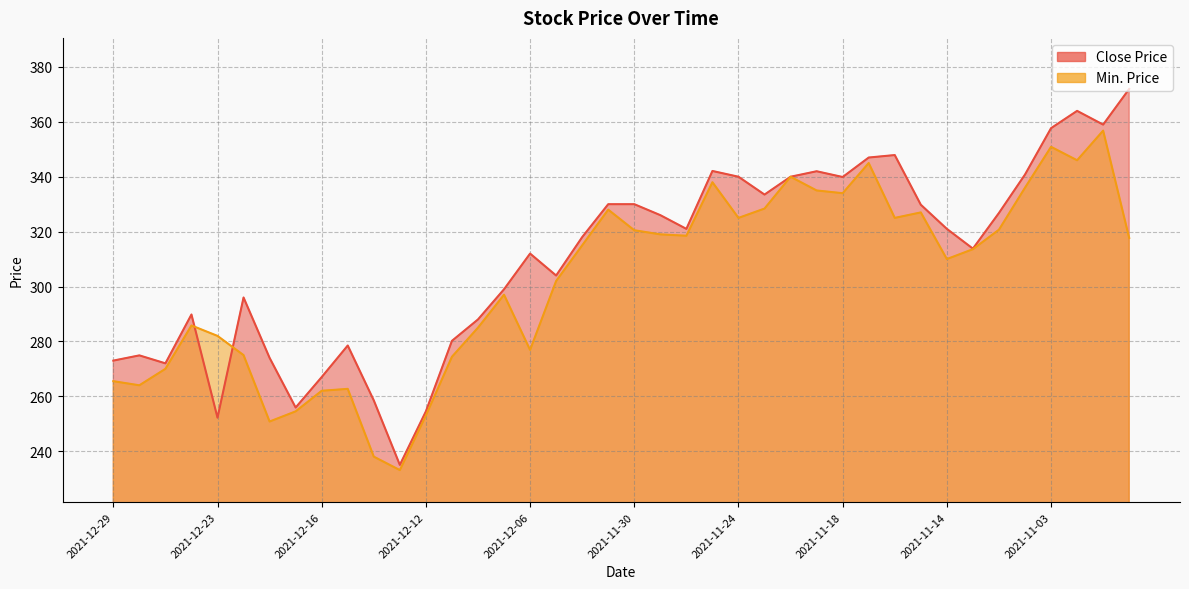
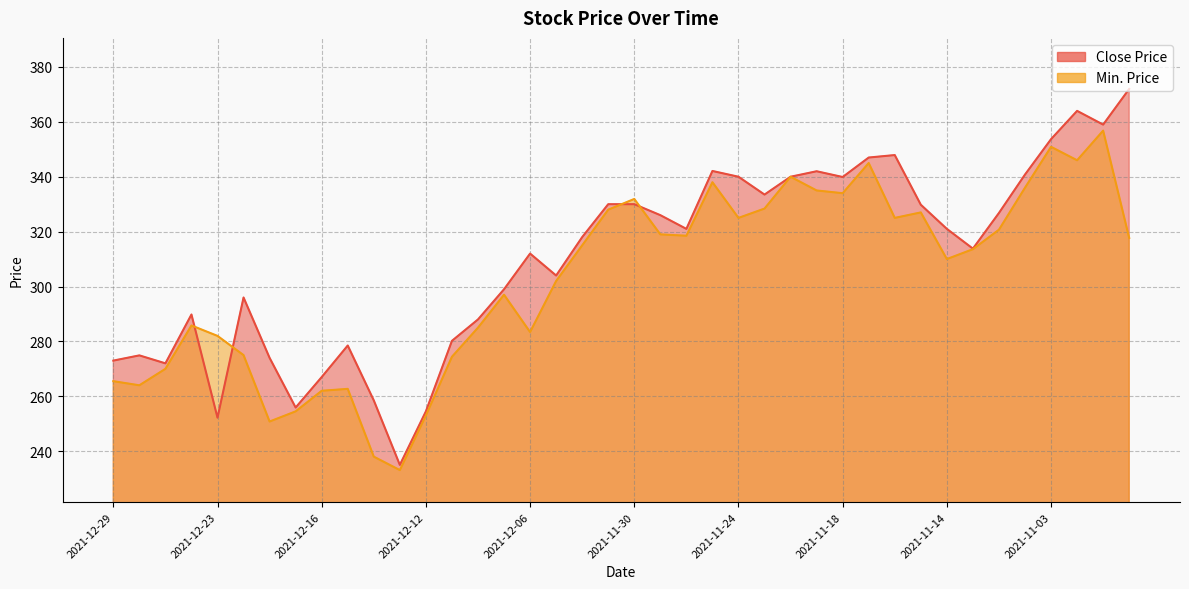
Min. Price, 2021-12-06: 277 -> 283
Min. Price, 2021-11-30: 321 -> 332
Close Price, 2021-11-03: 358 -> 354
